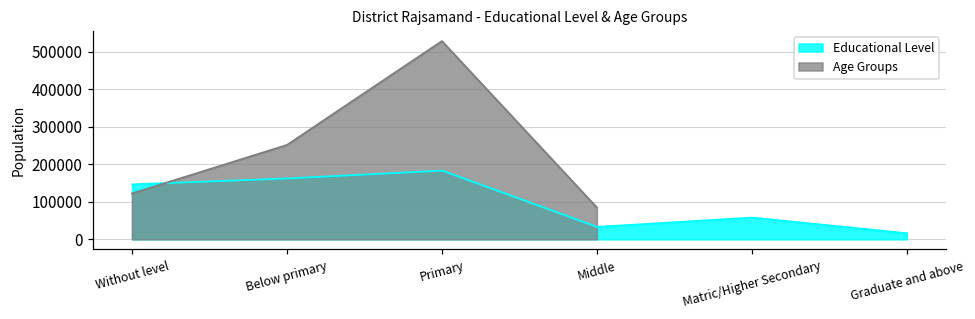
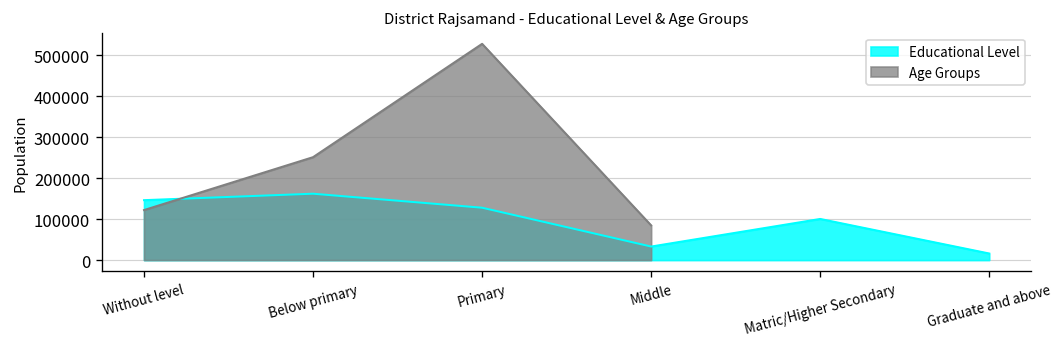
Educational Level, Primary: 180000 -> 130000
Educational Level, Matric/Higher Secondary: 60000 -> 100000
